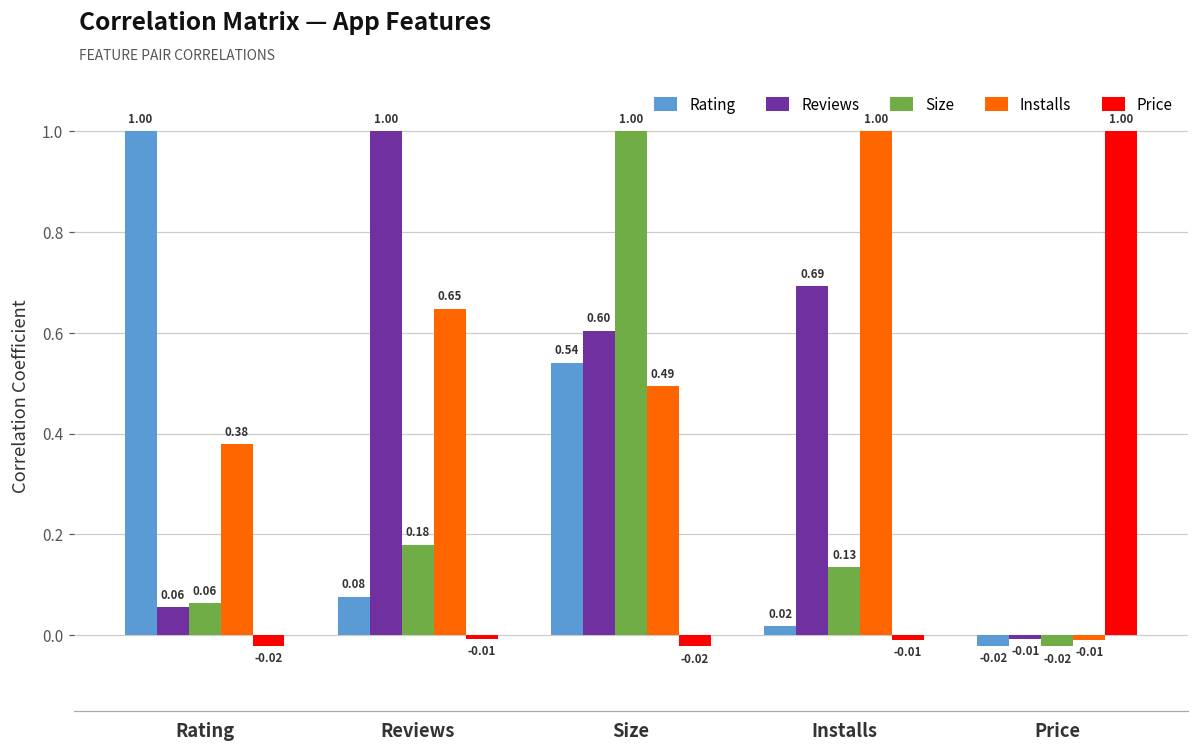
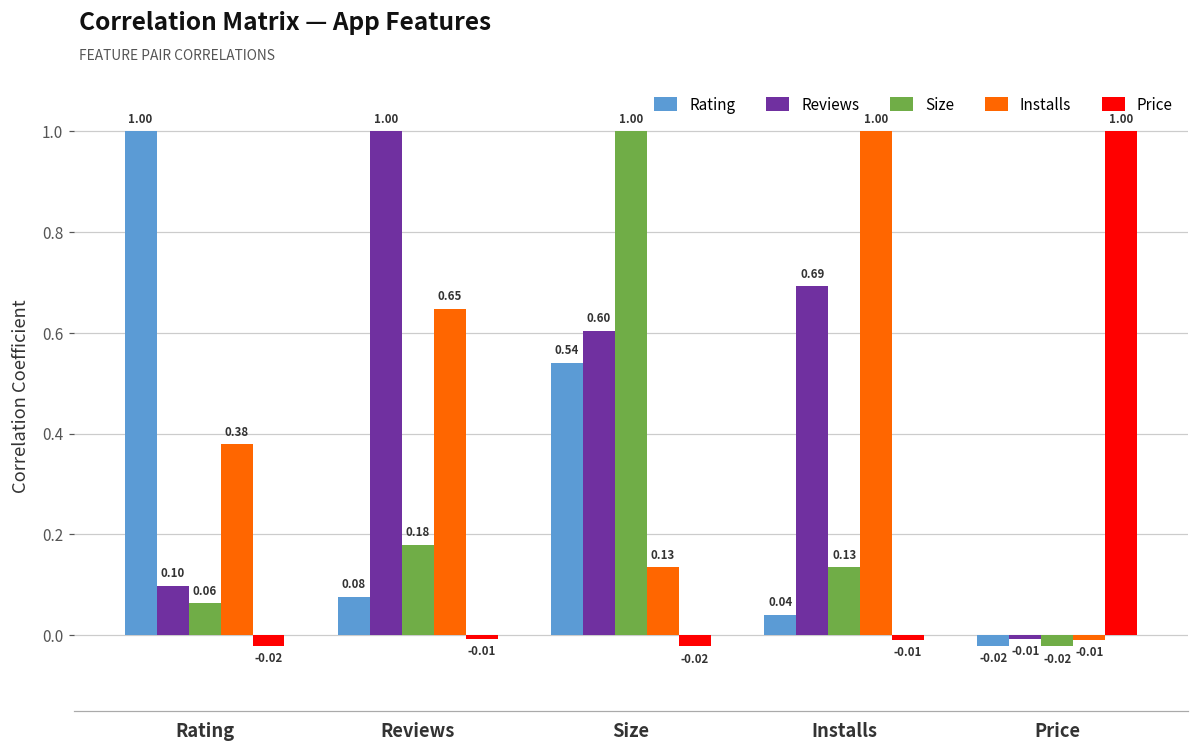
Reviews, Rating: 0.06 -> 0.10
Installs, Size: 0.49 -> 0.13
Rating, Installs: 0.02 -> 0.04
